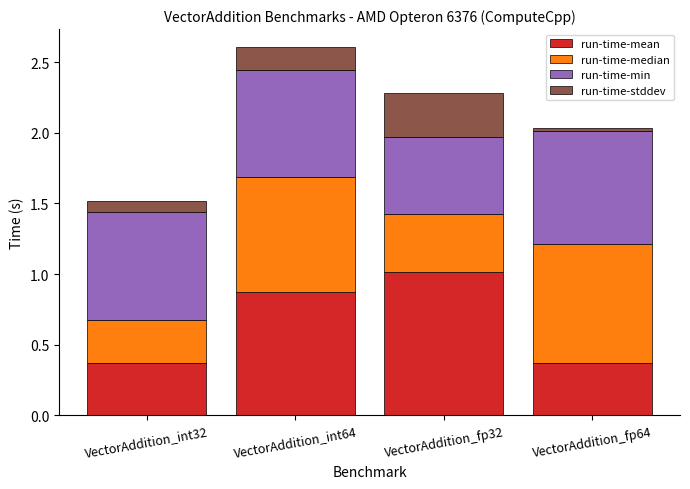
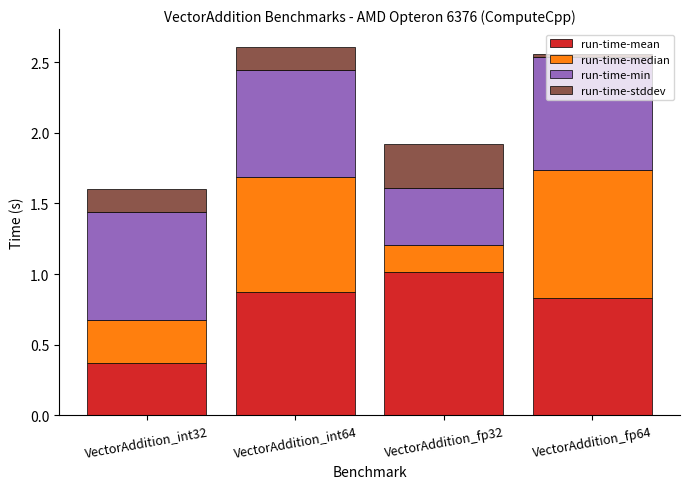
run-time-stddev, VectorAddition_int32: 0.08 -> 0.16
run-time-median, VectorAddition_fp32: 0.41 -> 0.19
run-time-min, VectorAddition_fp32: 0.55 -> 0.40
run-time-mean, VectorAddition_fp64: 0.37 -> 0.83
run-time-median, VectorAddition_fp64: 0.85 -> 0.90
